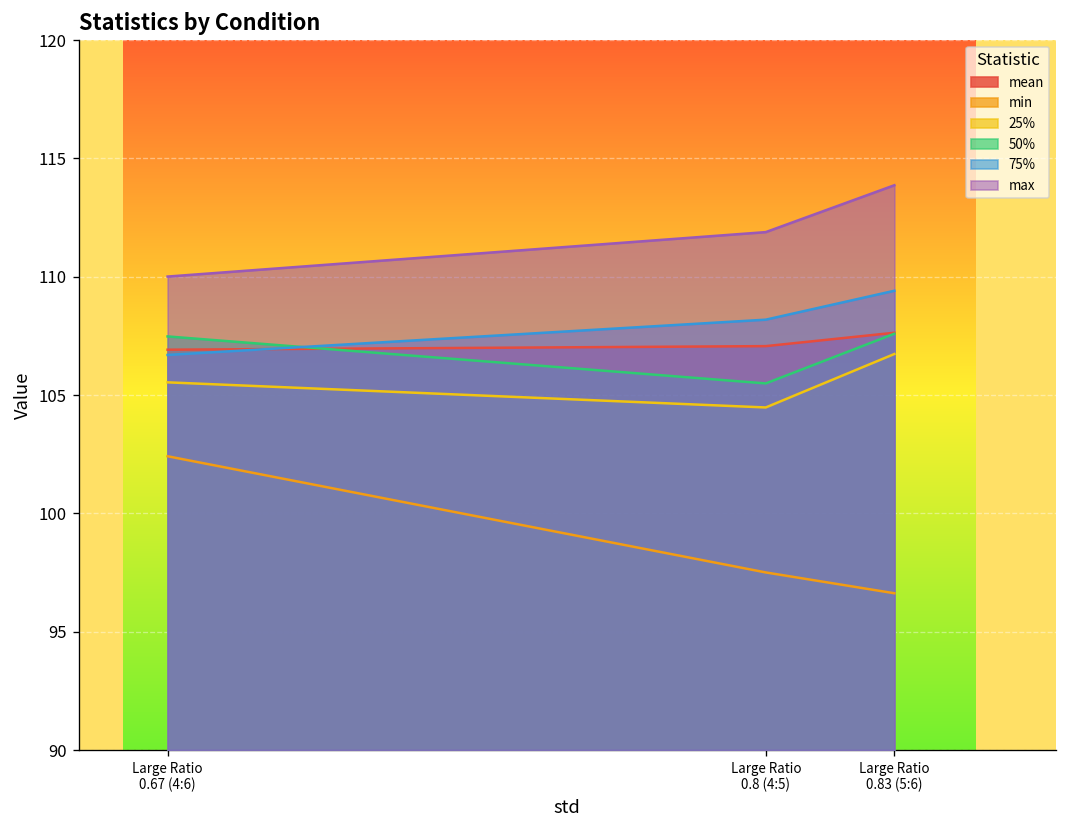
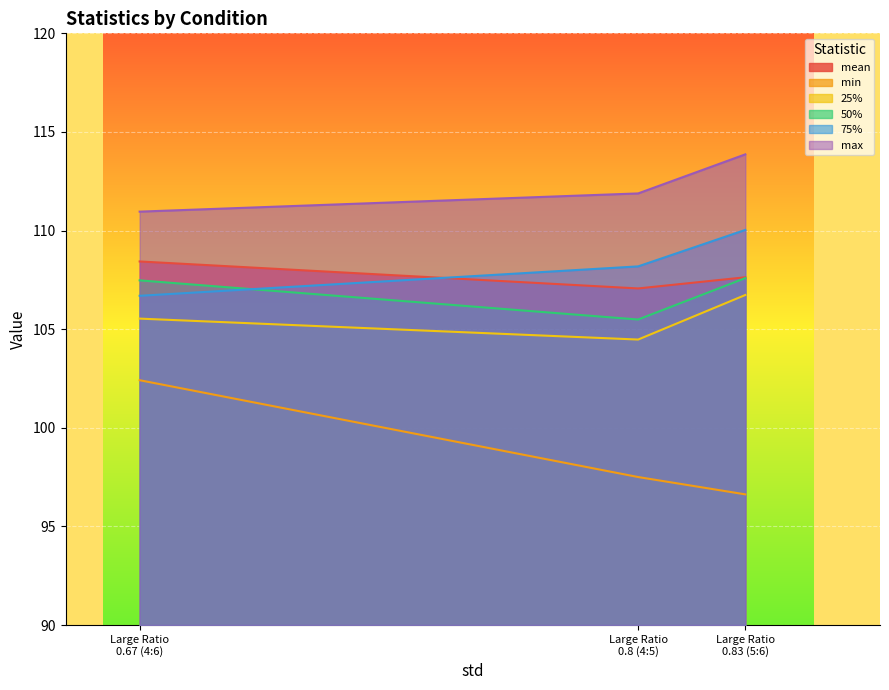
mean, Large Ratio 0.67 (4:6): 106.9 -> 108.4
max, Large Ratio 0.67 (4:6): 110.0 -> 111.0
75%, Large Ratio 0.83 (5:6): 109.4 -> 110.0
